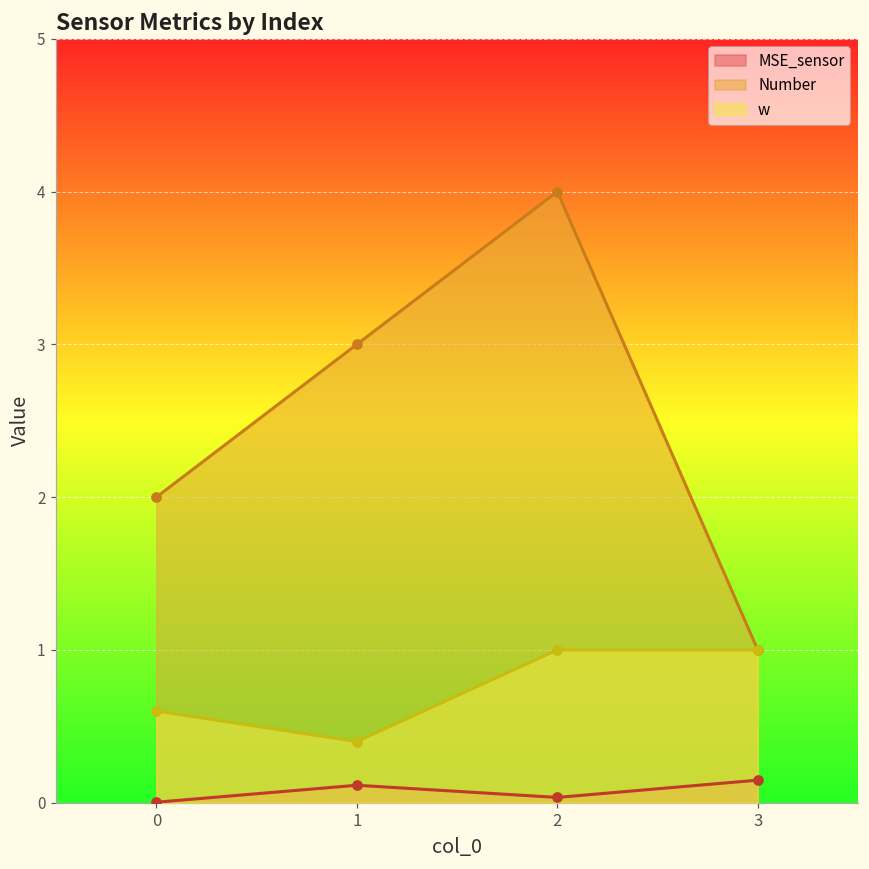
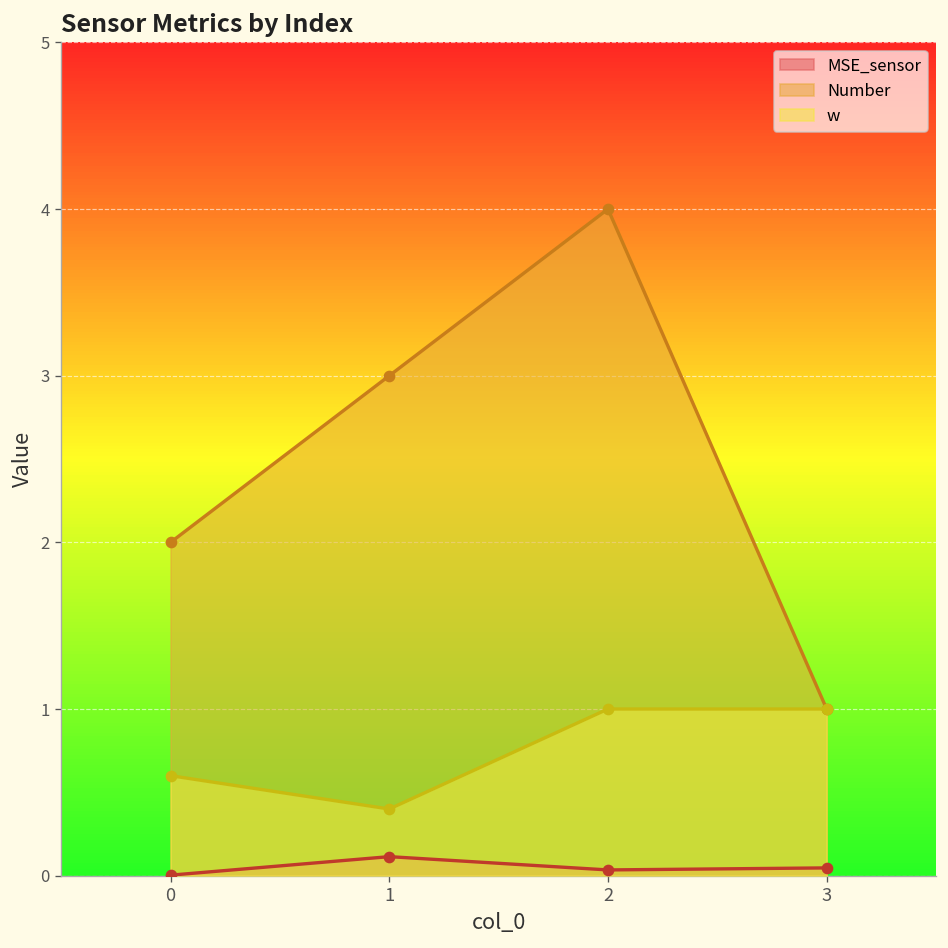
MSE_sensor, 3: 0.15 -> 0.05
